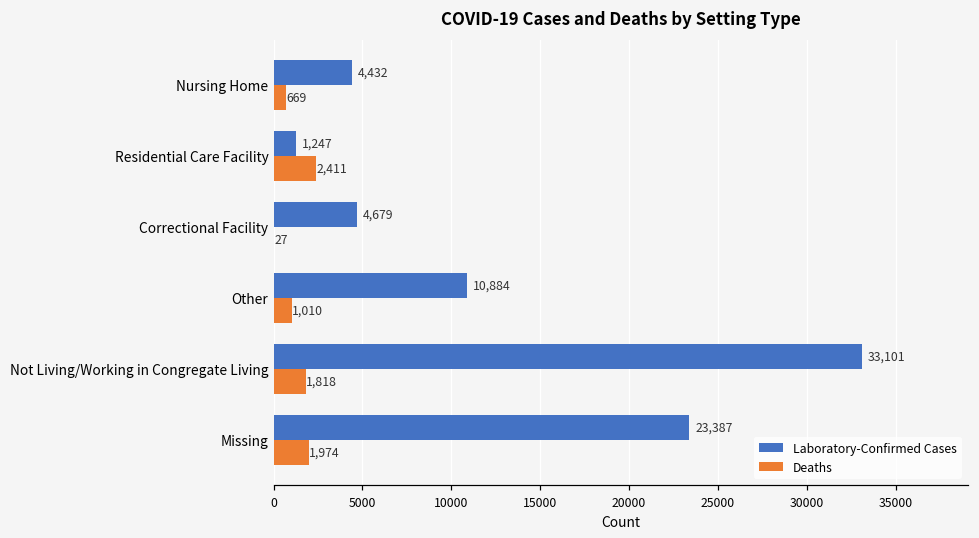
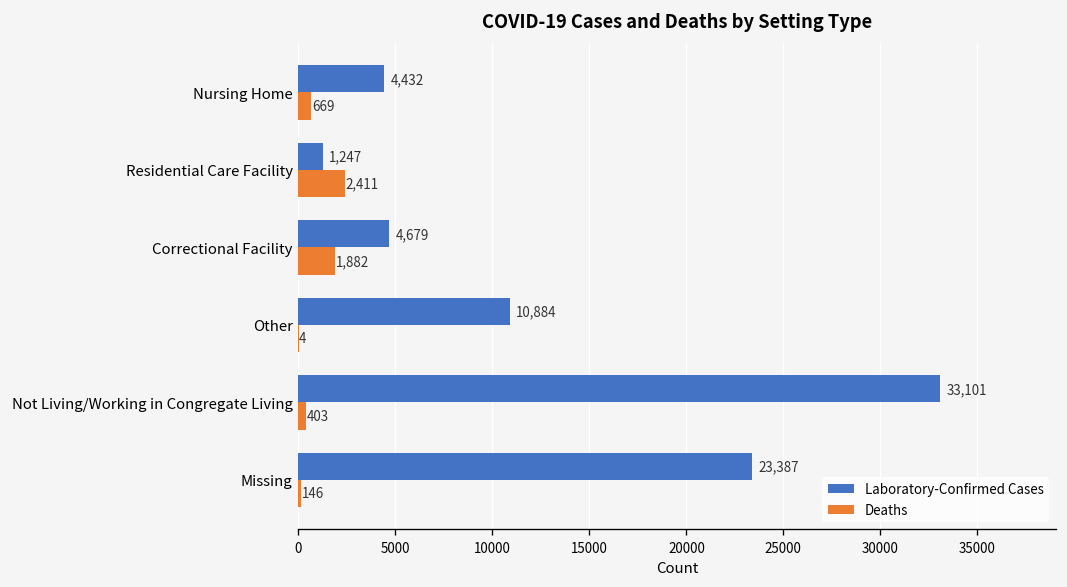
Deaths, Correctional Facility: 27 -> 1,882
Deaths, Other: 1,010 -> 4
Deaths, Not Living/Working in Congregate Living: 1,818 -> 403
Deaths, Missing: 1,974 -> 146
